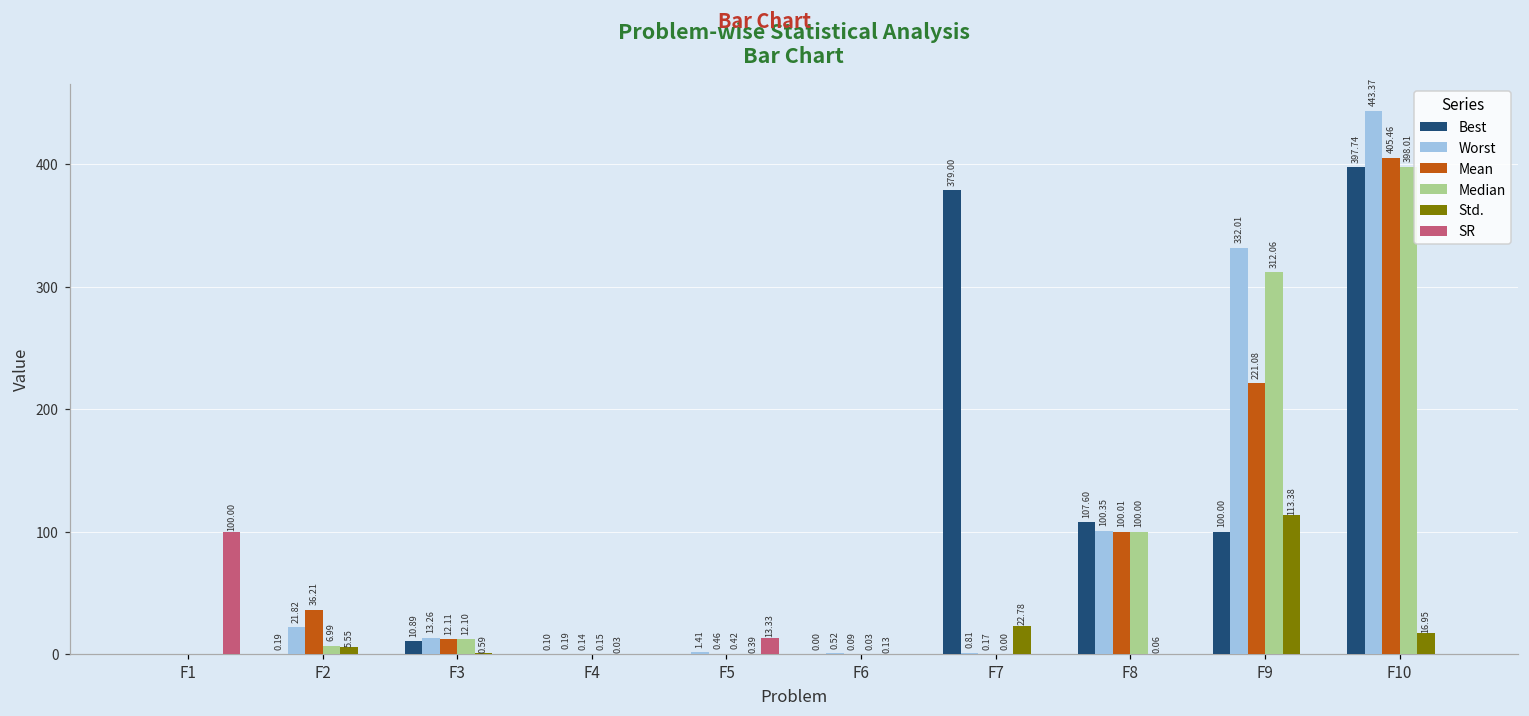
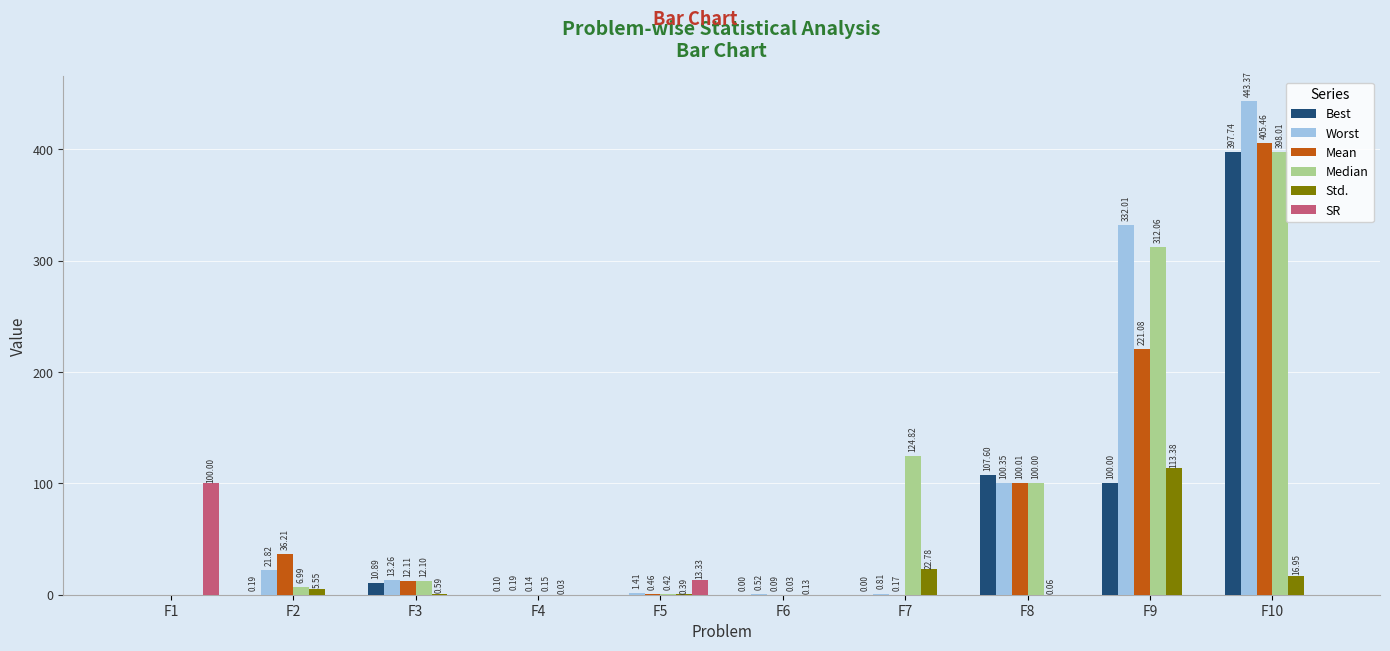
Best, F7: 379.00 -> 0.00
Median, F7: 0.00 -> 124.82
